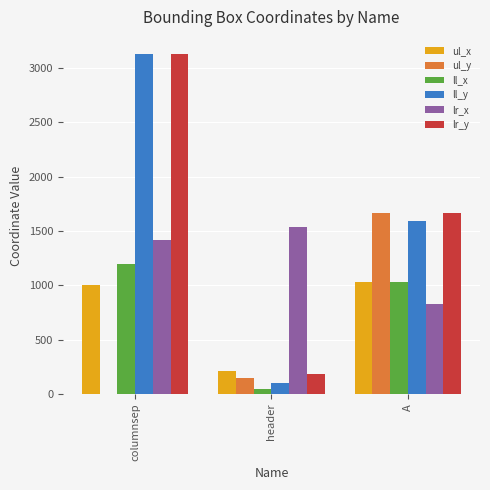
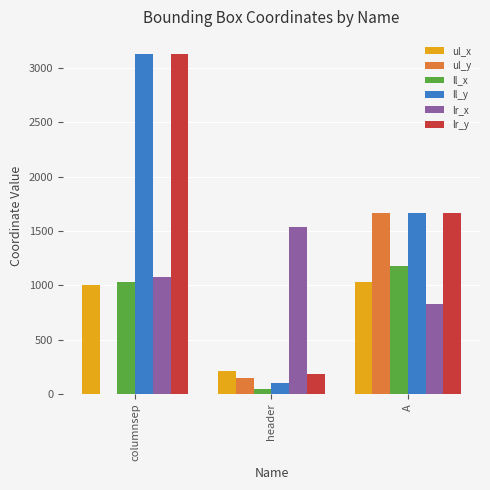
ll_x, columnsep: 1200 -> 1030
lr_x, columnsep: 1410 -> 1080
ll_x, A: 1030 -> 1180
ll_y, A: 1590 -> 1670
